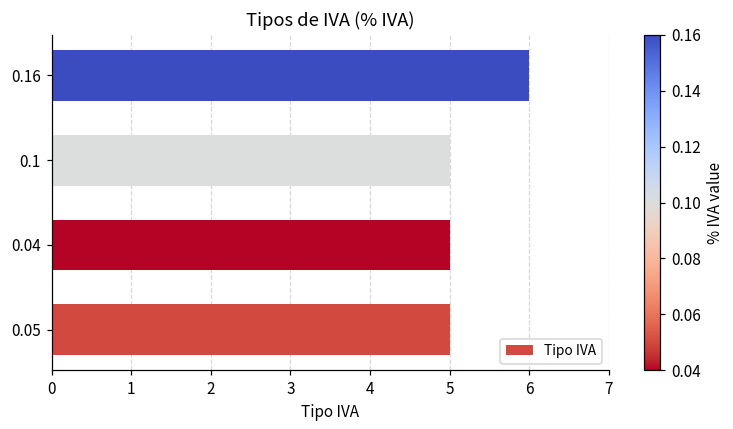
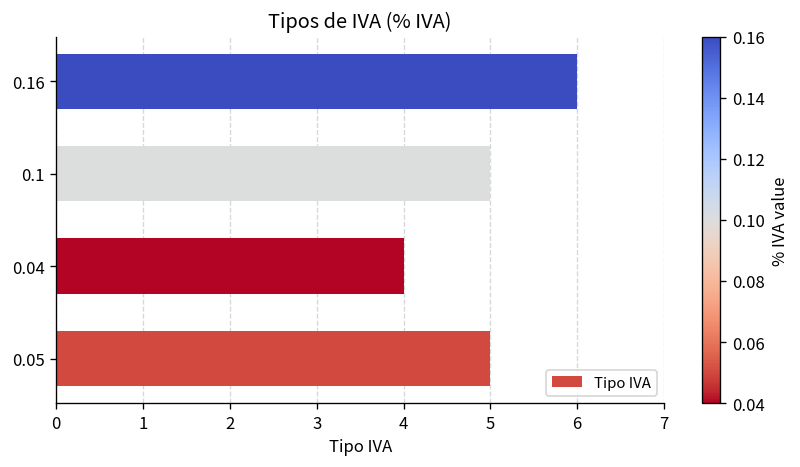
0.04: 5 -> 4
